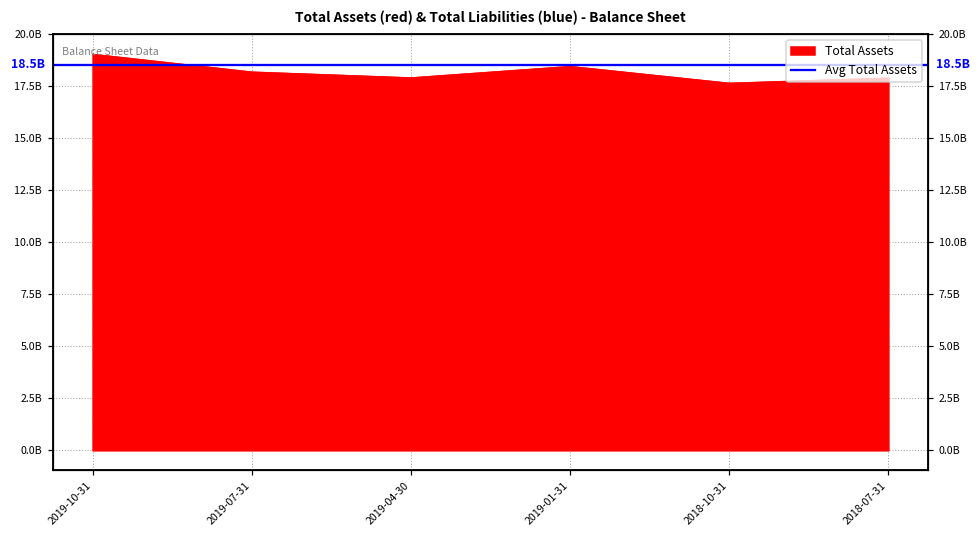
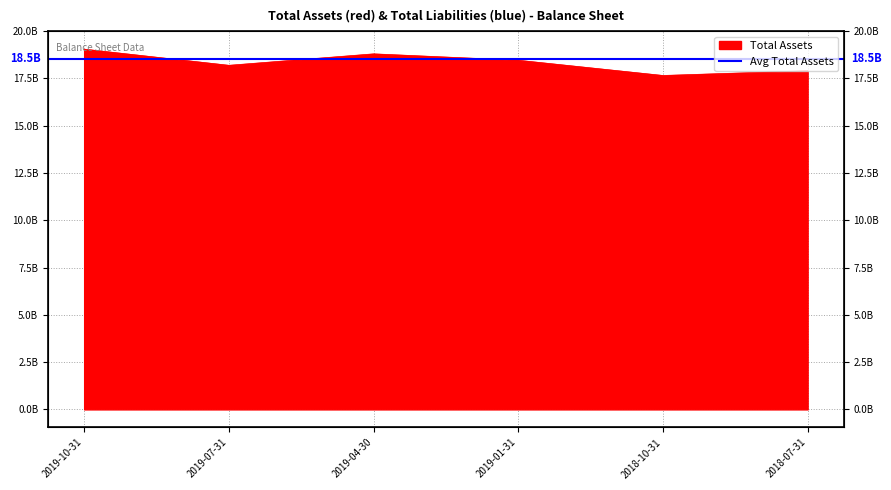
2019-04-30: 17900000000 -> 18800000000
